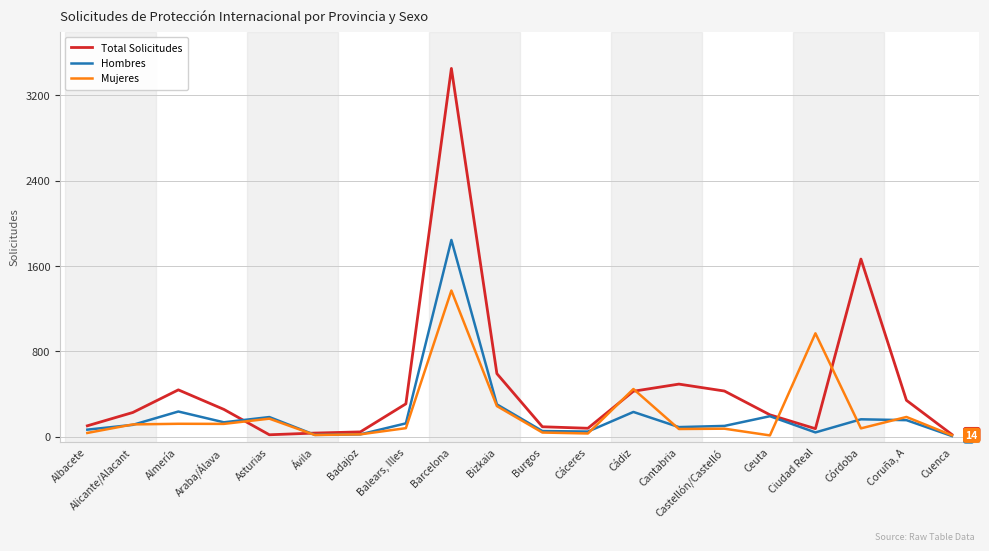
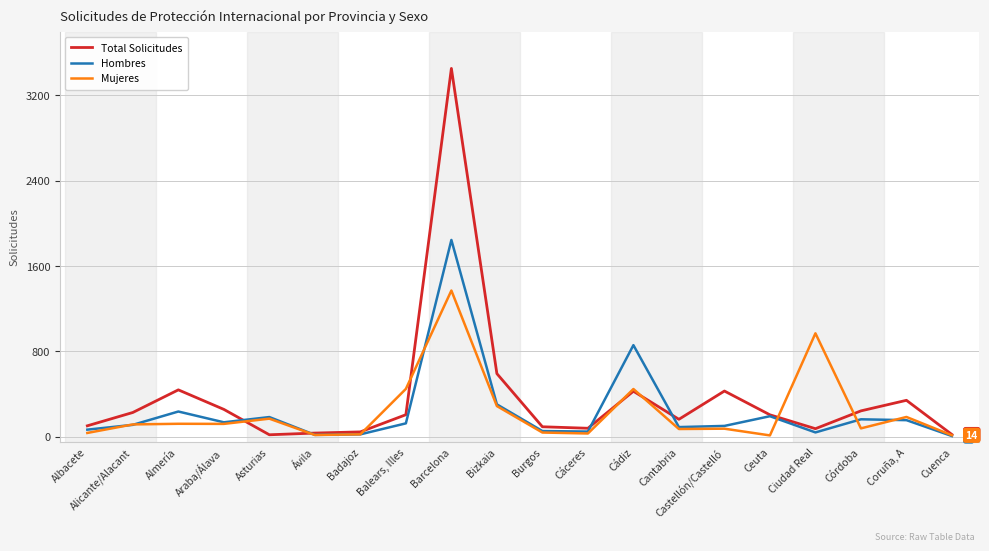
Total Solicitudes, Balears, Illes: 310 -> 210
Mujeres, Balears, Illes: 80 -> 450
Hombres, Cádiz: 230 -> 860
Total Solicitudes, Cantabria: 490 -> 160
Total Solicitudes, Córdoba: 1670 -> 240
